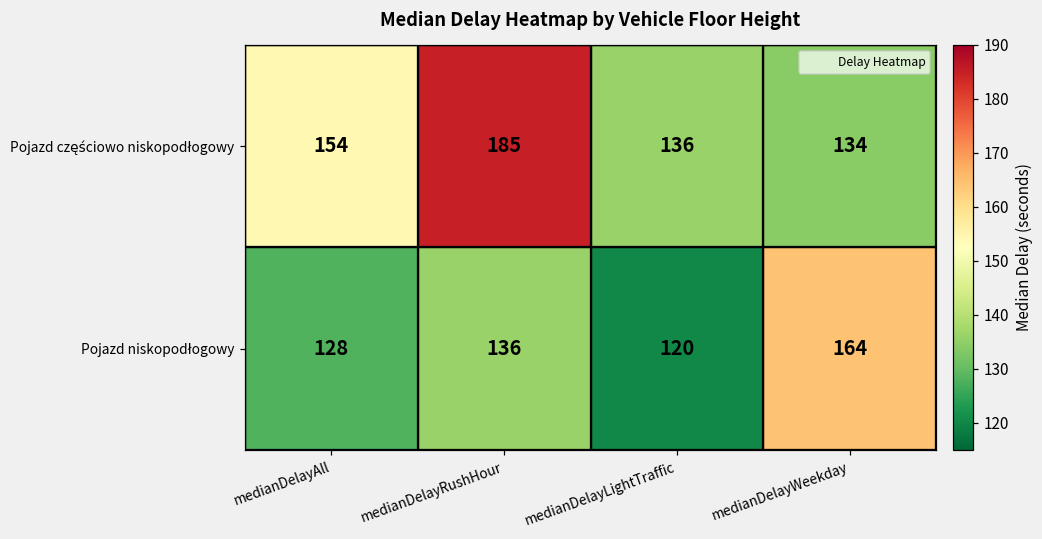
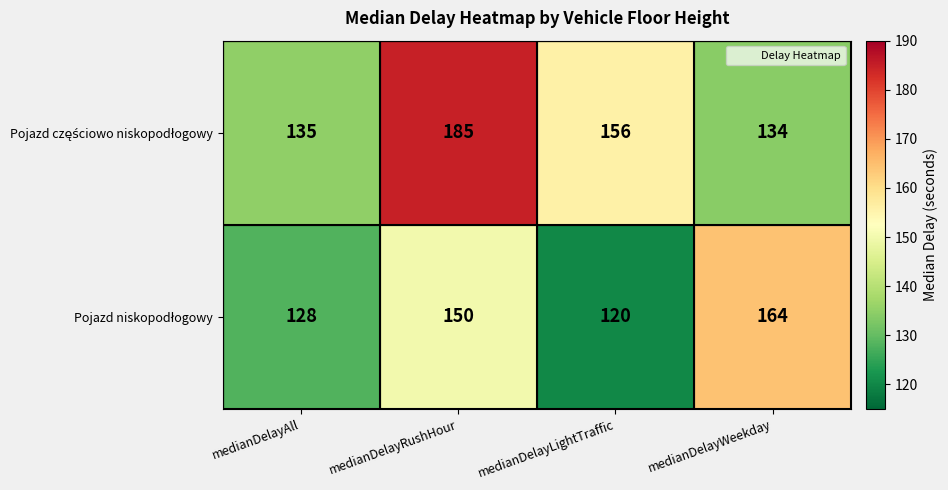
Pojazd częściowo niskopodłogowy, medianDelayAll: 154 -> 135
Pojazd częściowo niskopodłogowy, medianDelayLightTraffic: 136 -> 156
Pojazd niskopodłogowy, medianDelayRushHour: 136 -> 150
